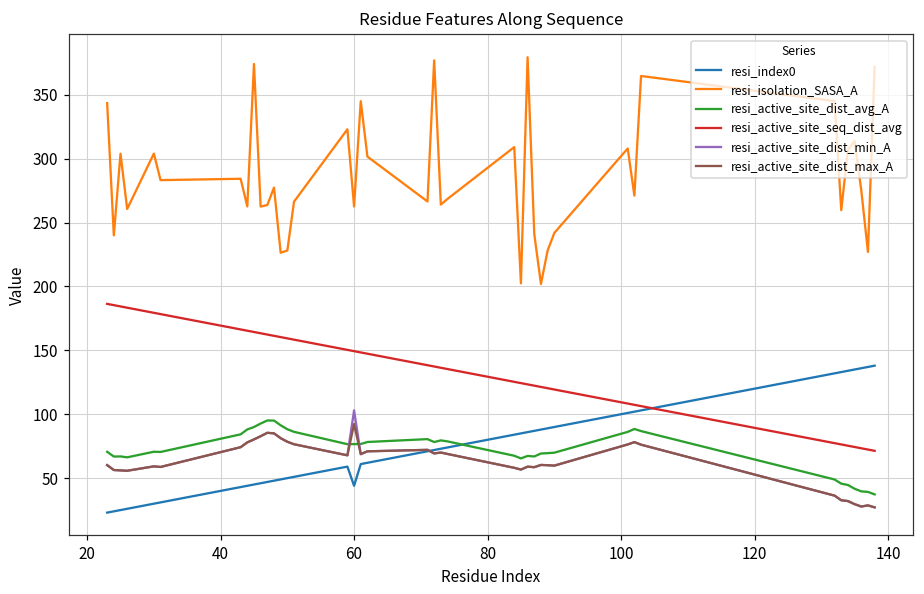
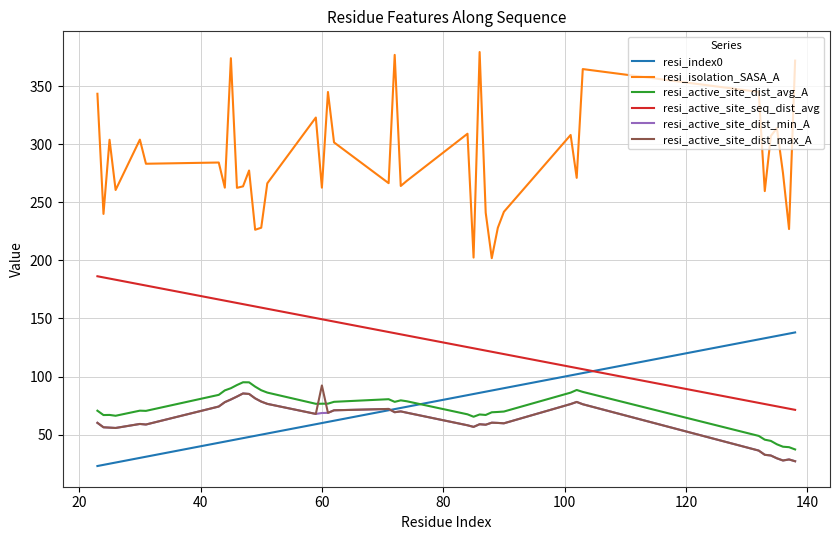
resi_index0, 60: 44 -> 60
resi_active_site_dist_min_A, 60: 103 -> 69
